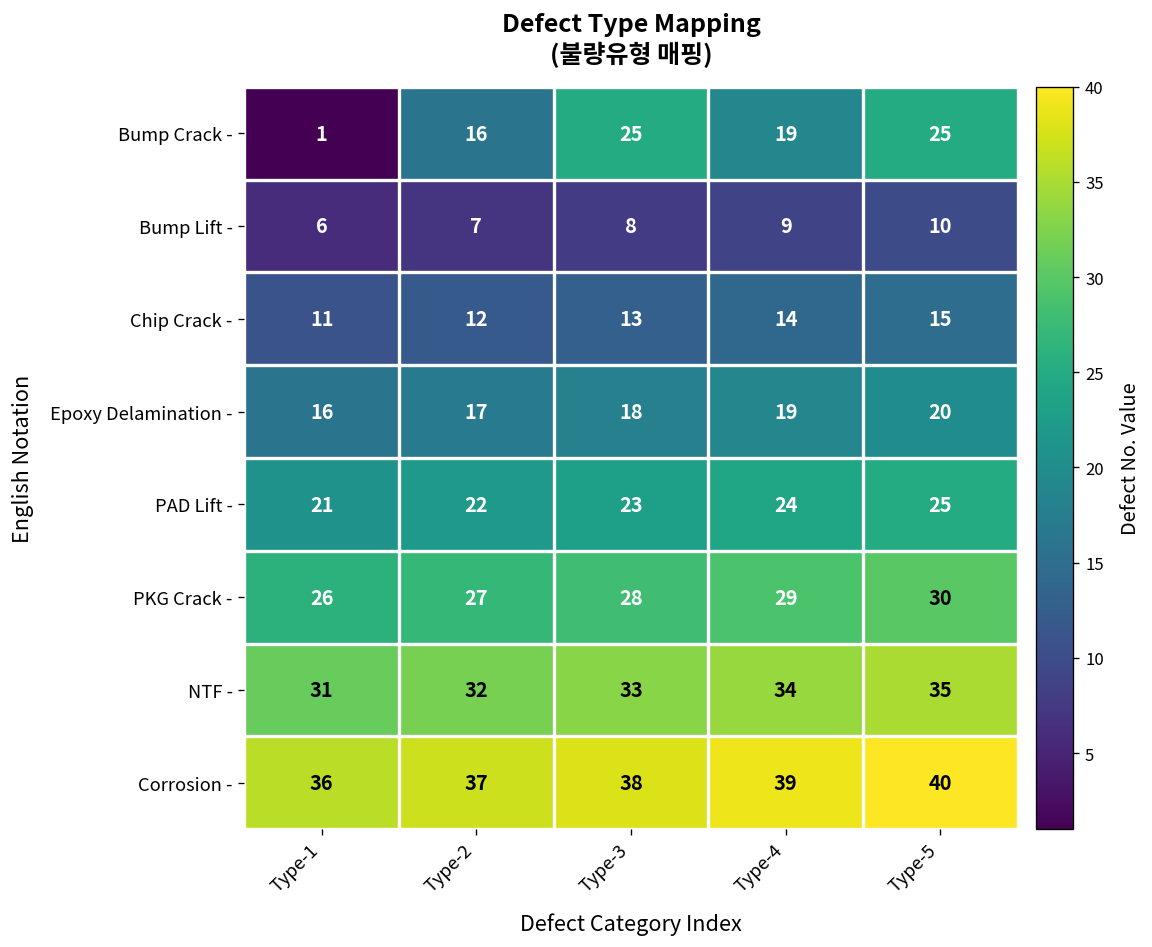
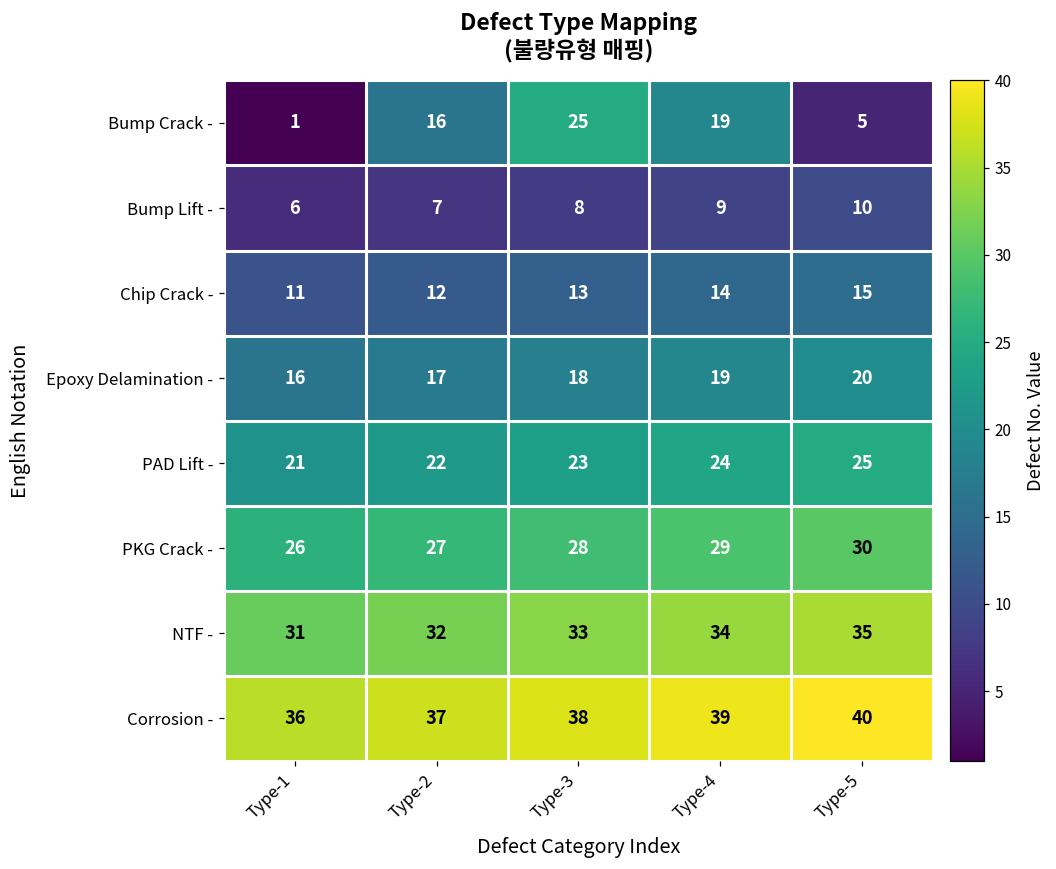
Bump Crack -, Type-5: 25 -> 5
